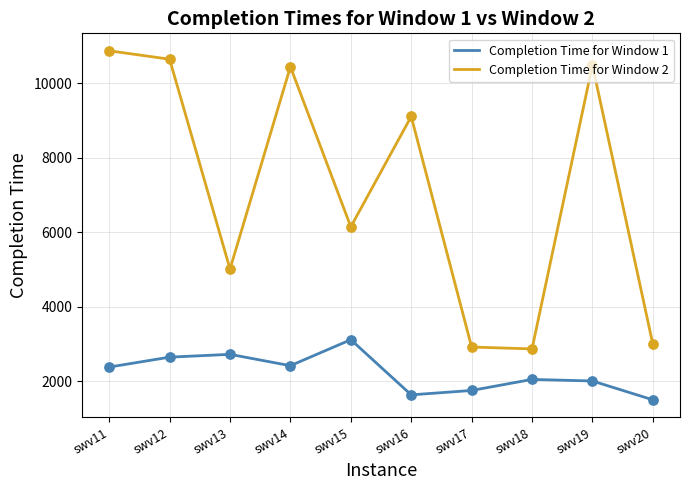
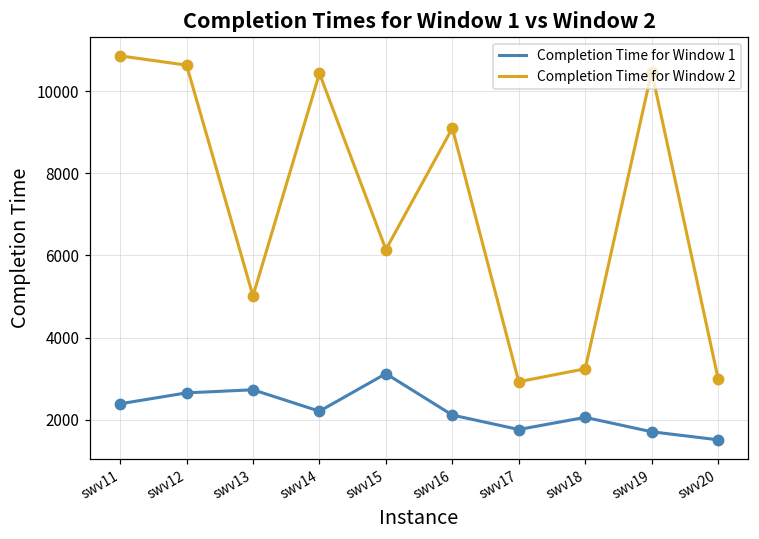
Completion Time for Window 1, swv14: 2400 -> 2200
Completion Time for Window 1, swv16: 1600 -> 2100
Completion Time for Window 2, swv18: 2900 -> 3200
Completion Time for Window 1, swv19: 2000 -> 1700
